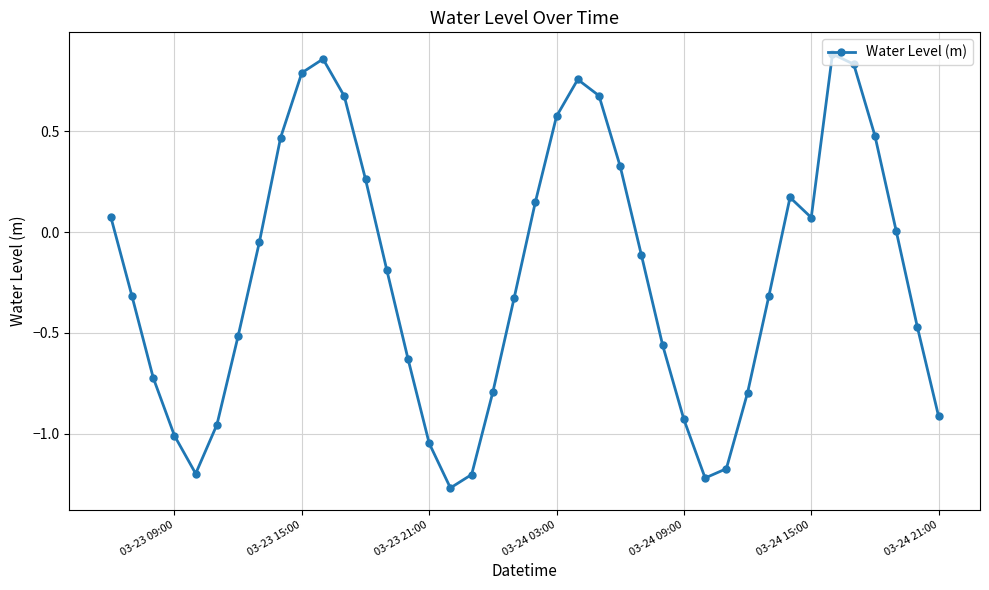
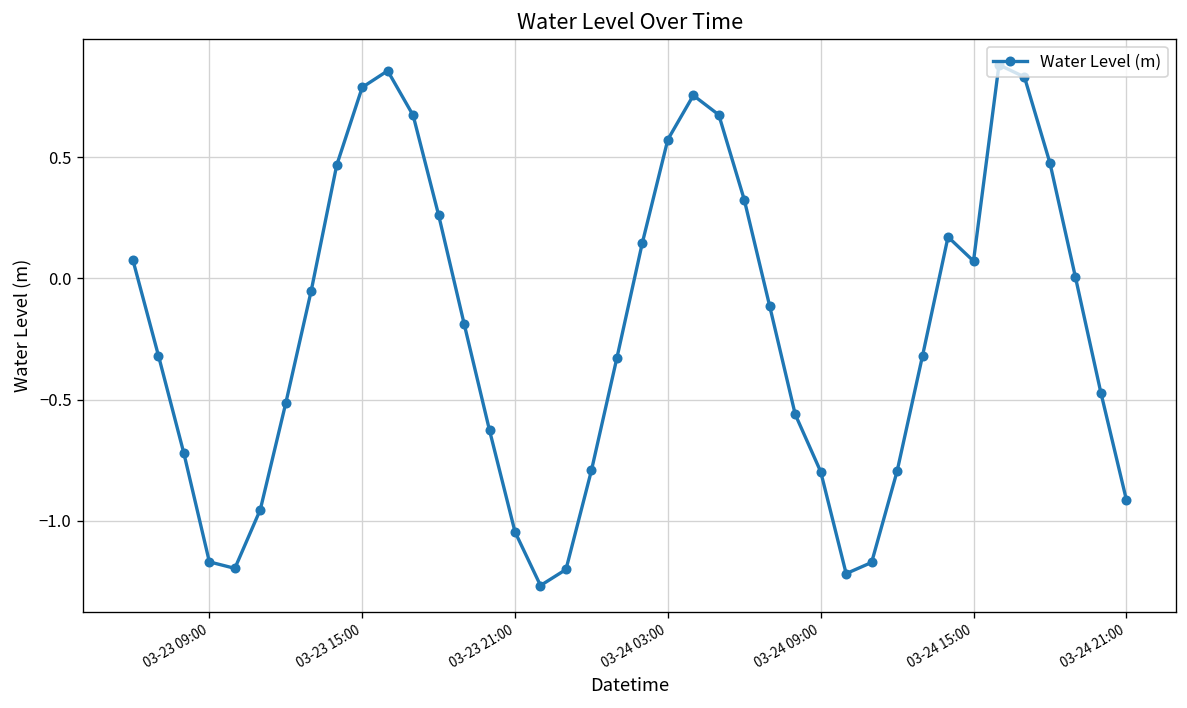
03-23 09:00: -1.01 -> -1.17
03-24 09:00: -0.93 -> -0.80
